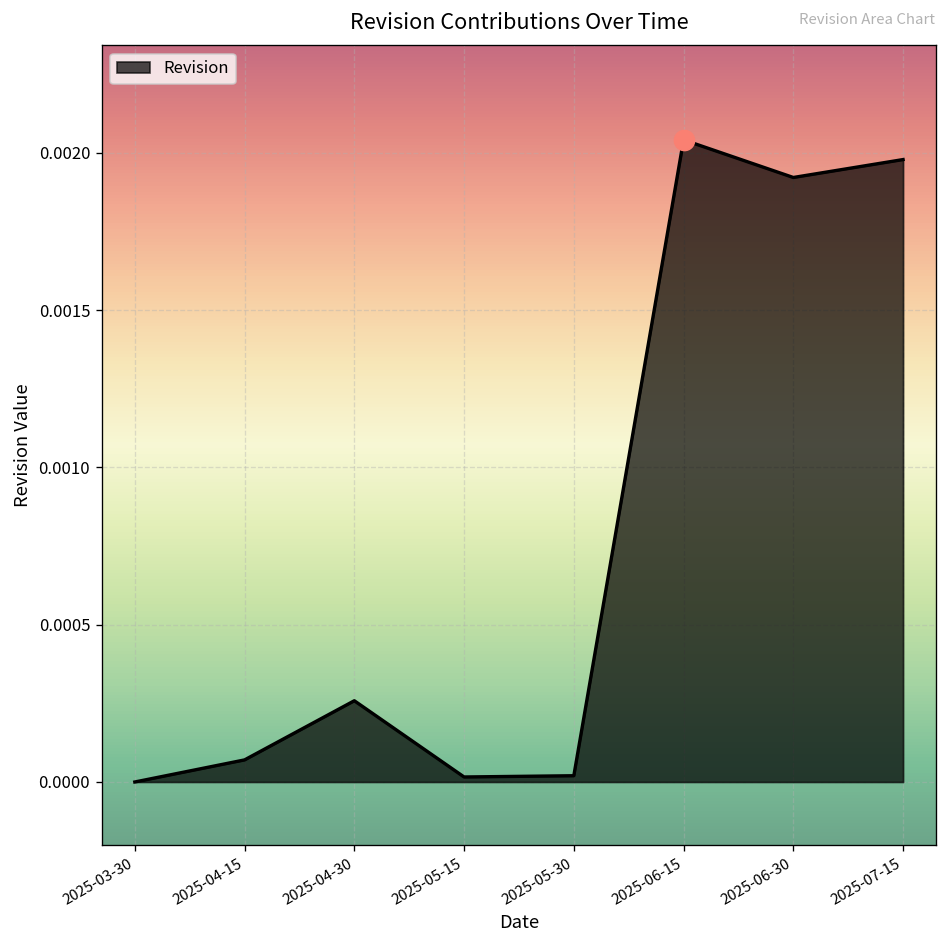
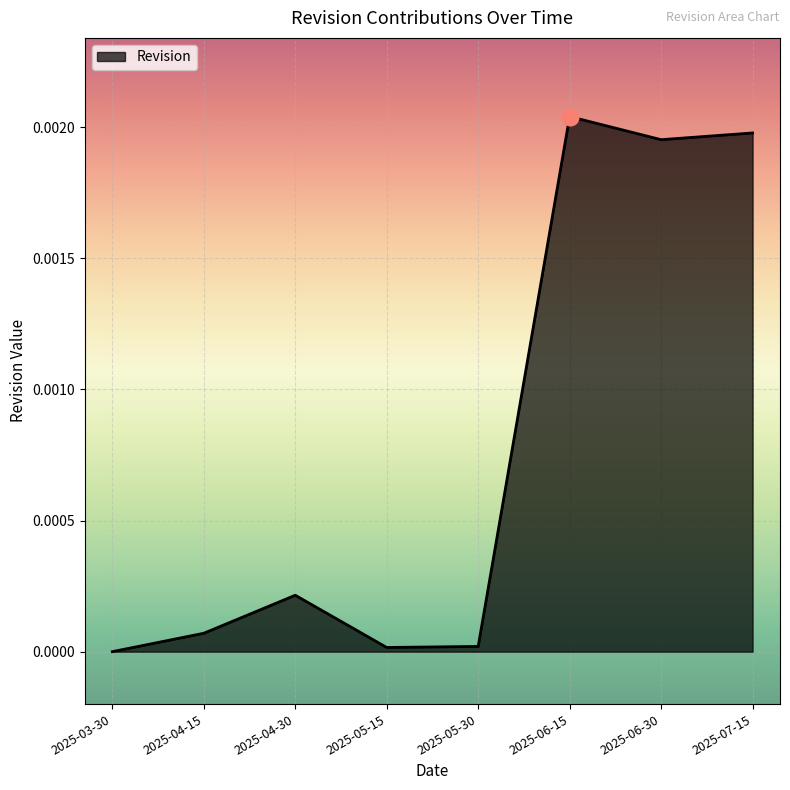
Revision, 2025-04-30: 0.00026 -> 0.00022
Revision, 2025-06-30: 0.00192 -> 0.00195
